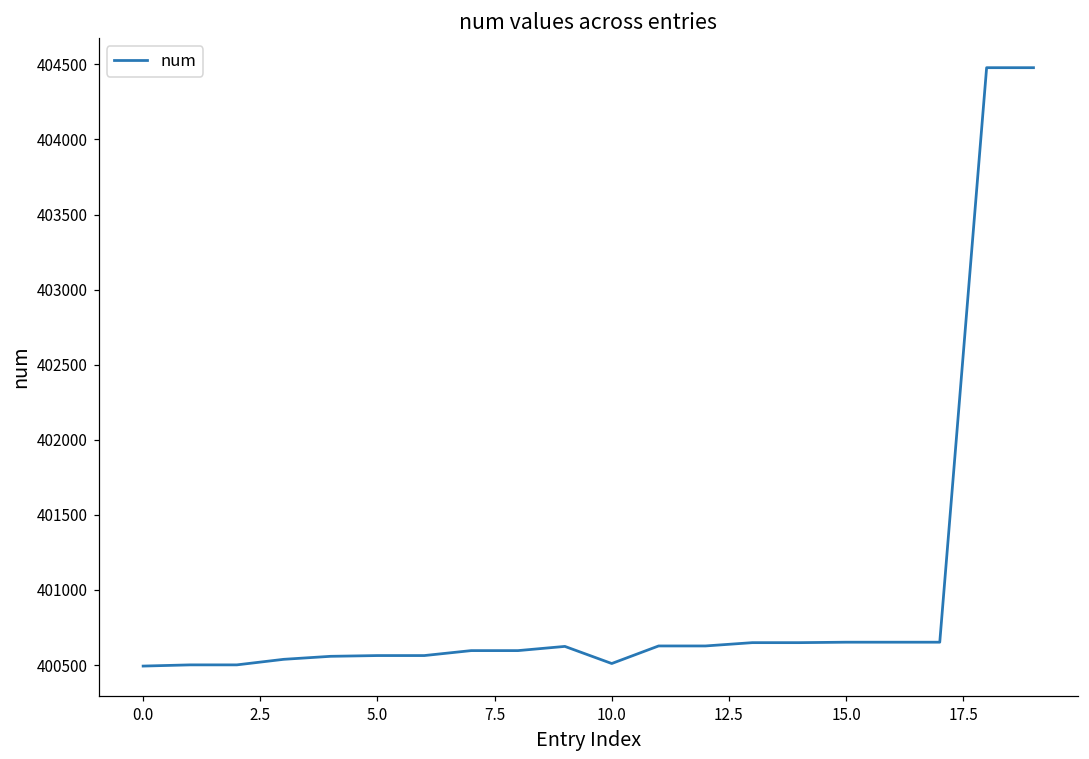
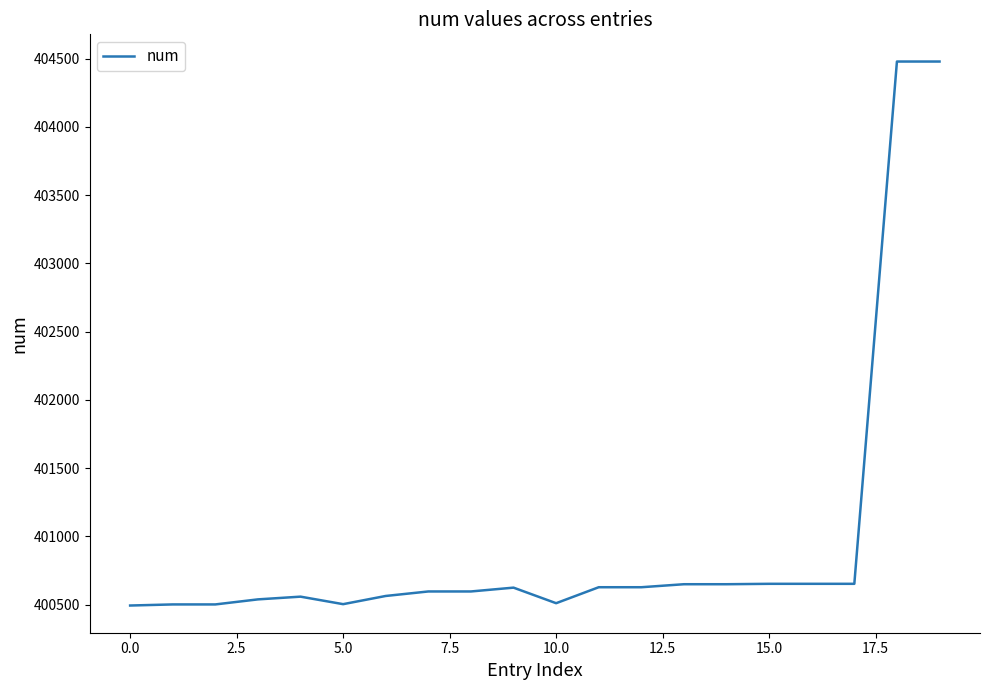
5.0: 400560 -> 400500
